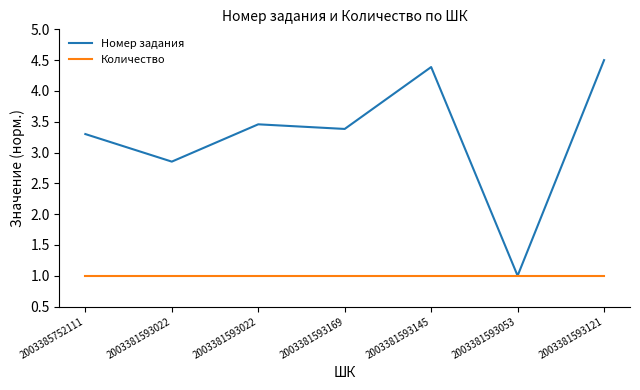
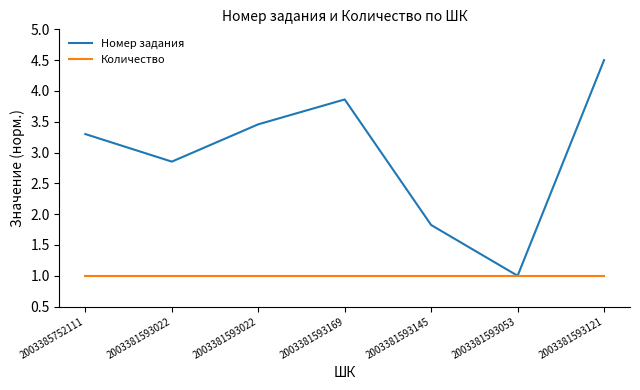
Номер задания, 2003381593169: 3.4 -> 3.9
Номер задания, 2003381593145: 4.4 -> 1.8
